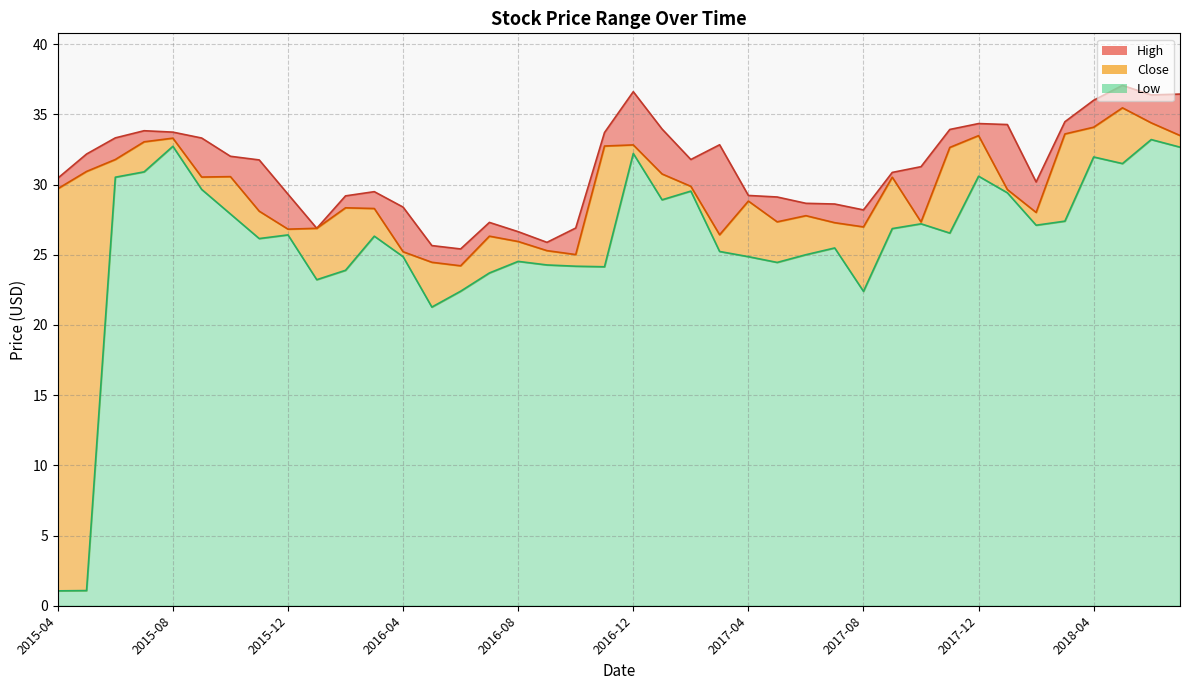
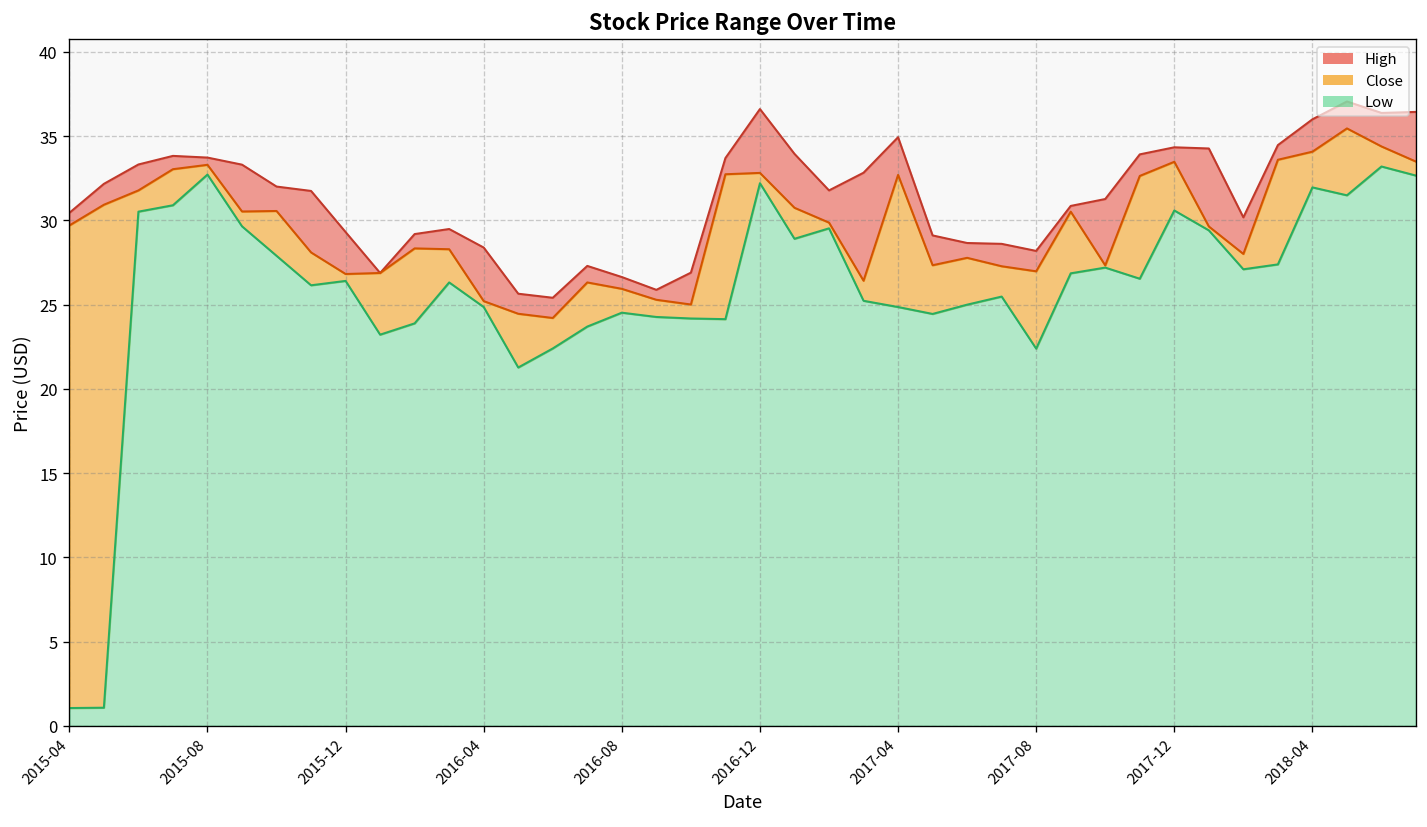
High, 2017-04: 29.2 -> 34.9
Close, 2017-04: 28.8 -> 32.7
